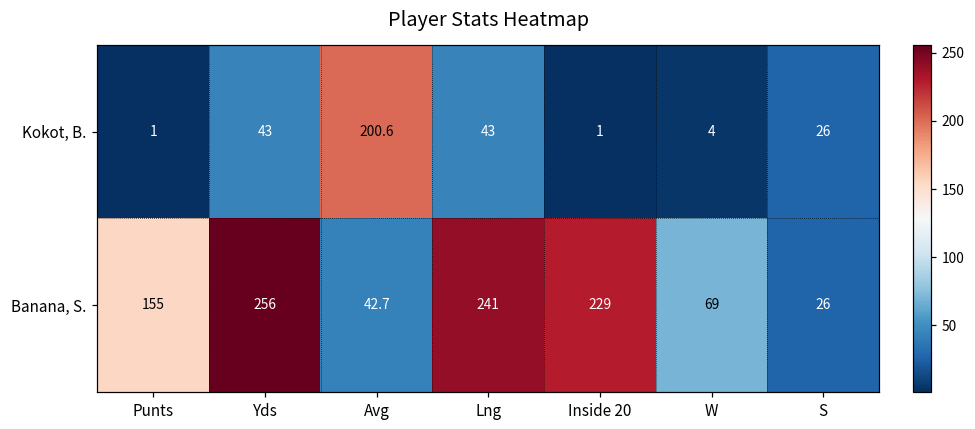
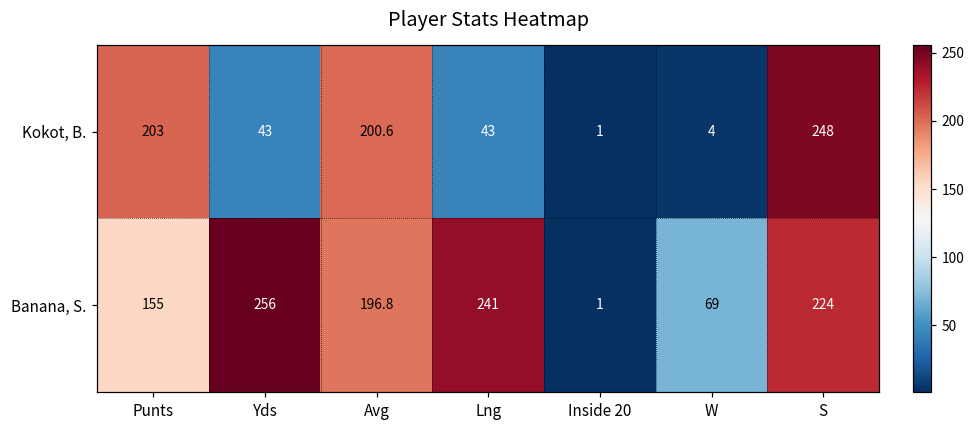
Kokot, B., Punts: 1 -> 203
Kokot, B., S: 26 -> 248
Banana, S., Avg: 42.7 -> 196.8
Banana, S., Inside 20: 229 -> 1
Banana, S., S: 26 -> 224
